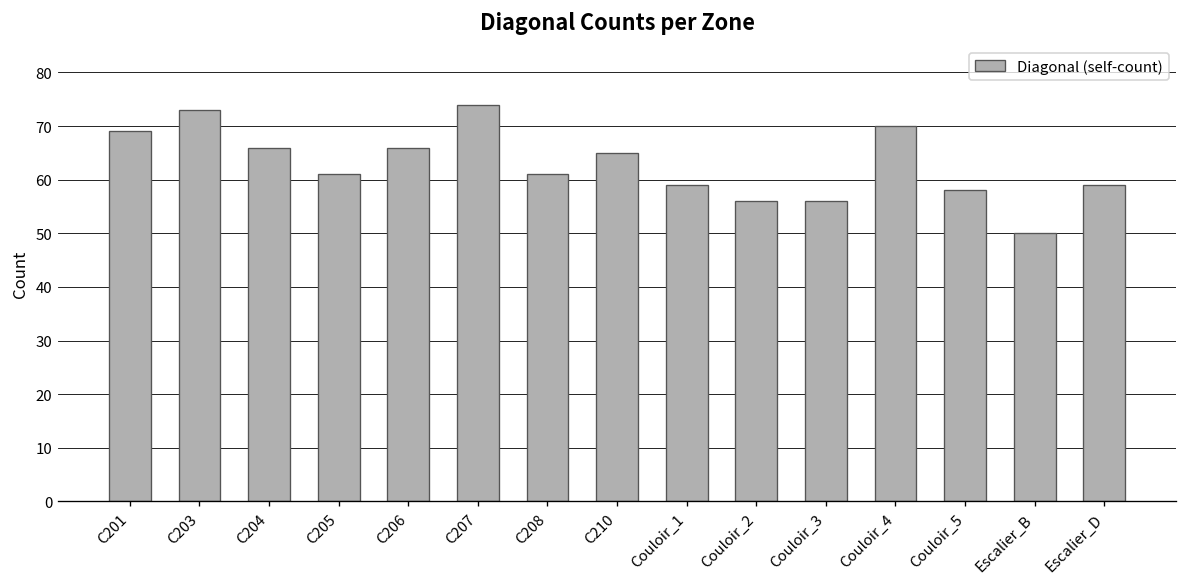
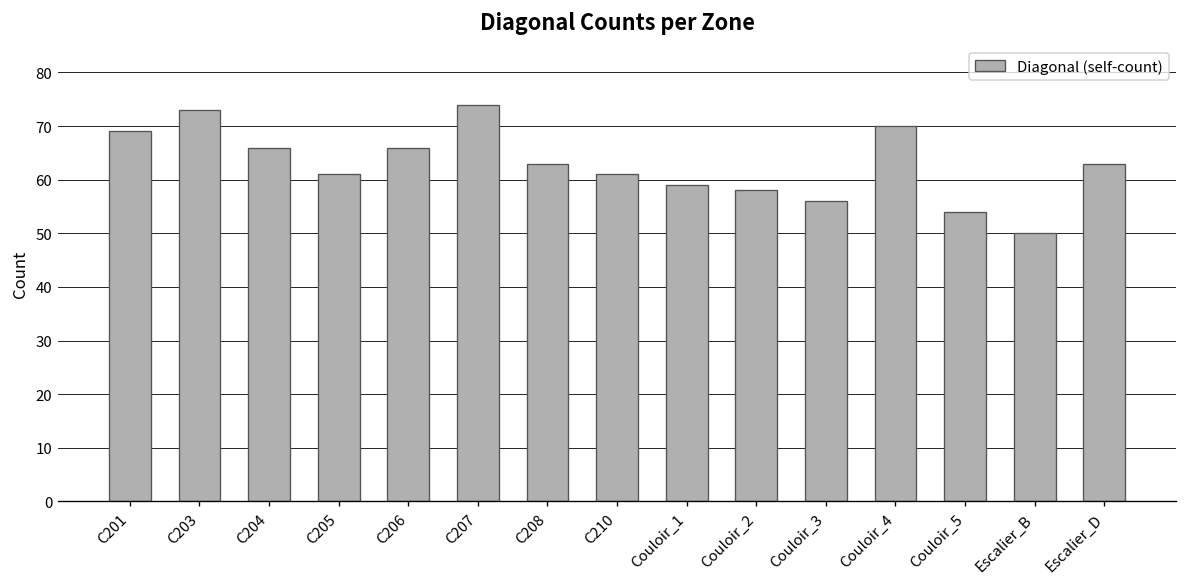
C208: 61 -> 63
C210: 65 -> 61
Couloir_2: 56 -> 58
Couloir_5: 58 -> 54
Escalier_D: 59 -> 63
